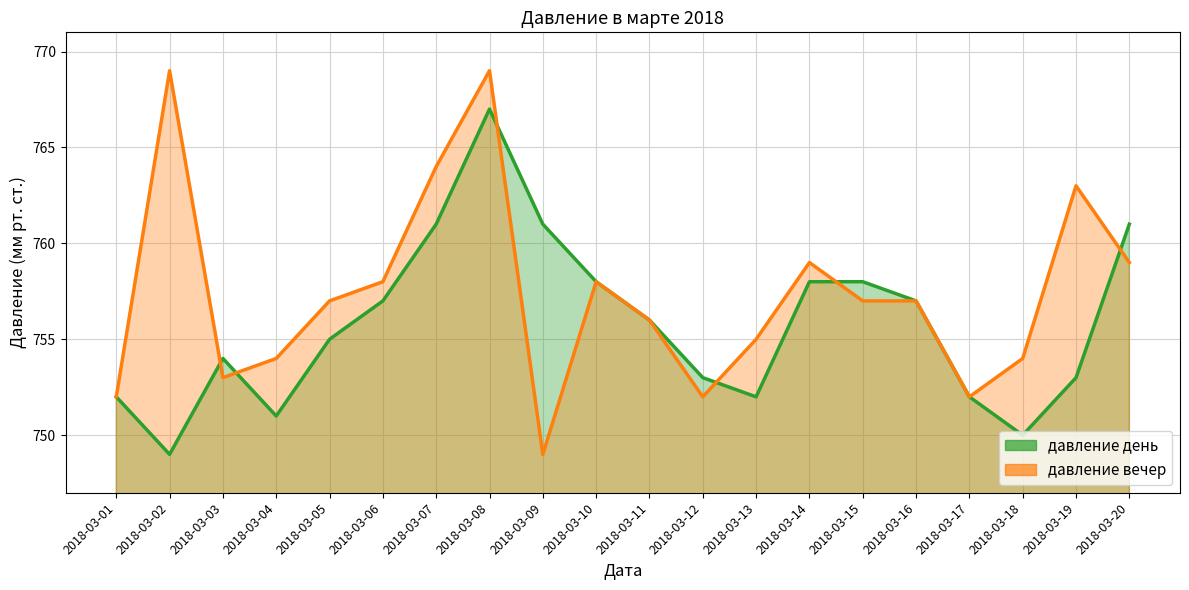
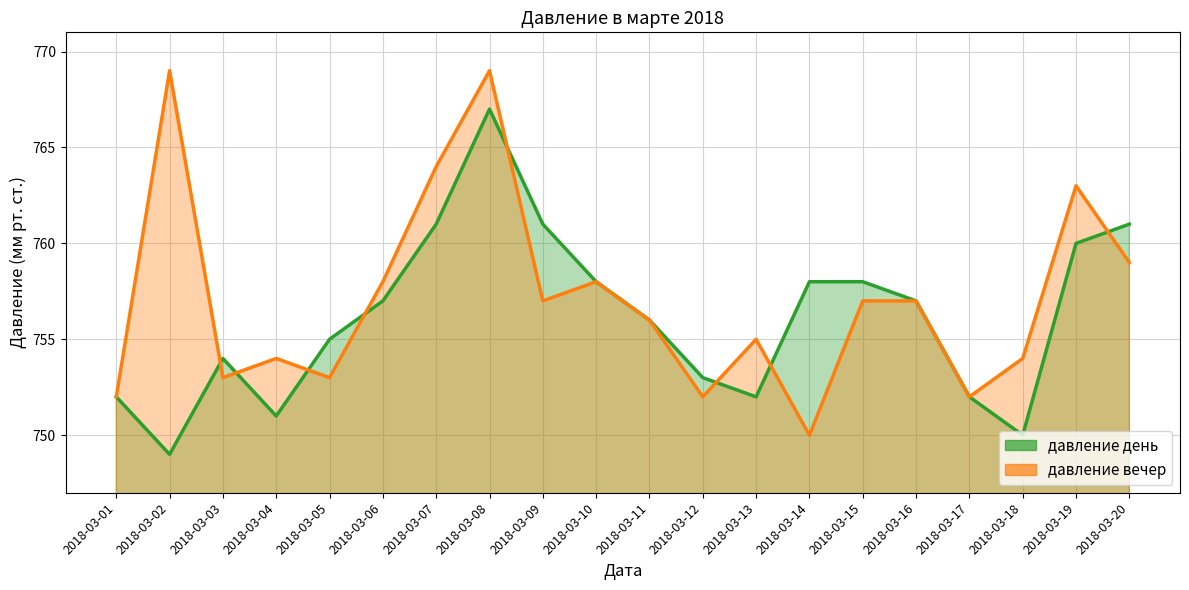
давление вечер, 2018-03-05: 757 -> 753
давление вечер, 2018-03-09: 749 -> 757
давление вечер, 2018-03-14: 759 -> 750
давление день, 2018-03-19: 753 -> 760
